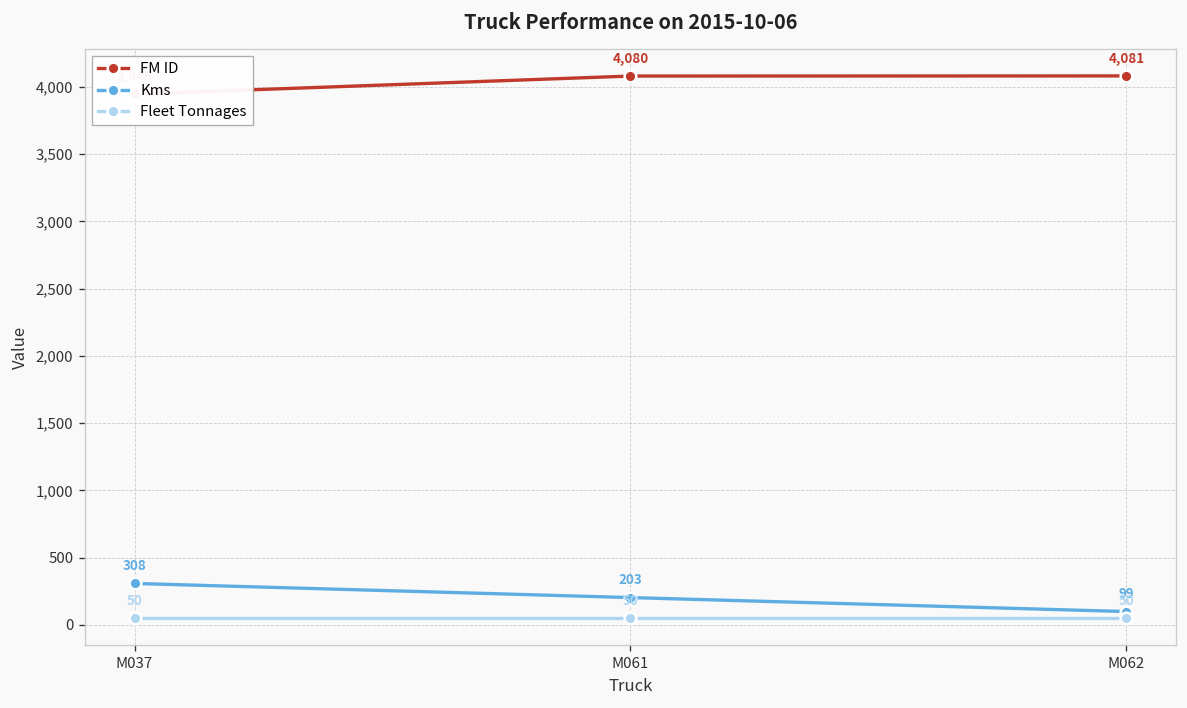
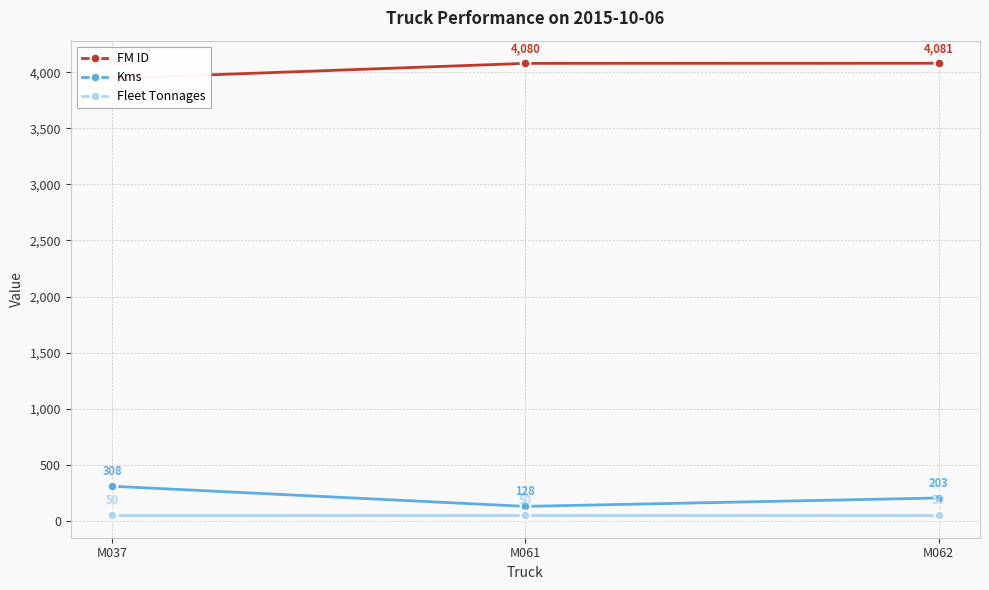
Kms, M061: 203 -> 128
Kms, M062: 99 -> 203
